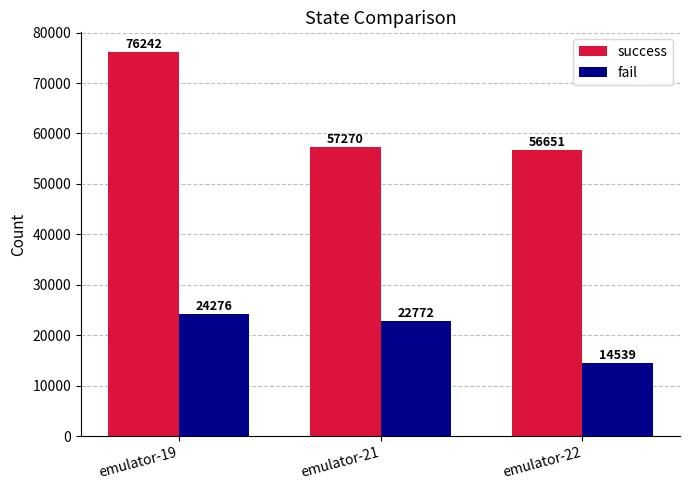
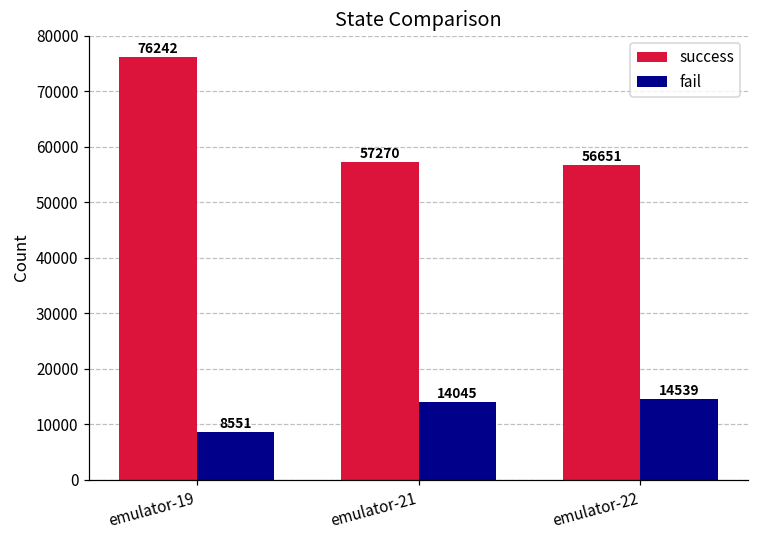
fail, emulator-19: 24276 -> 8551
fail, emulator-21: 22772 -> 14045
